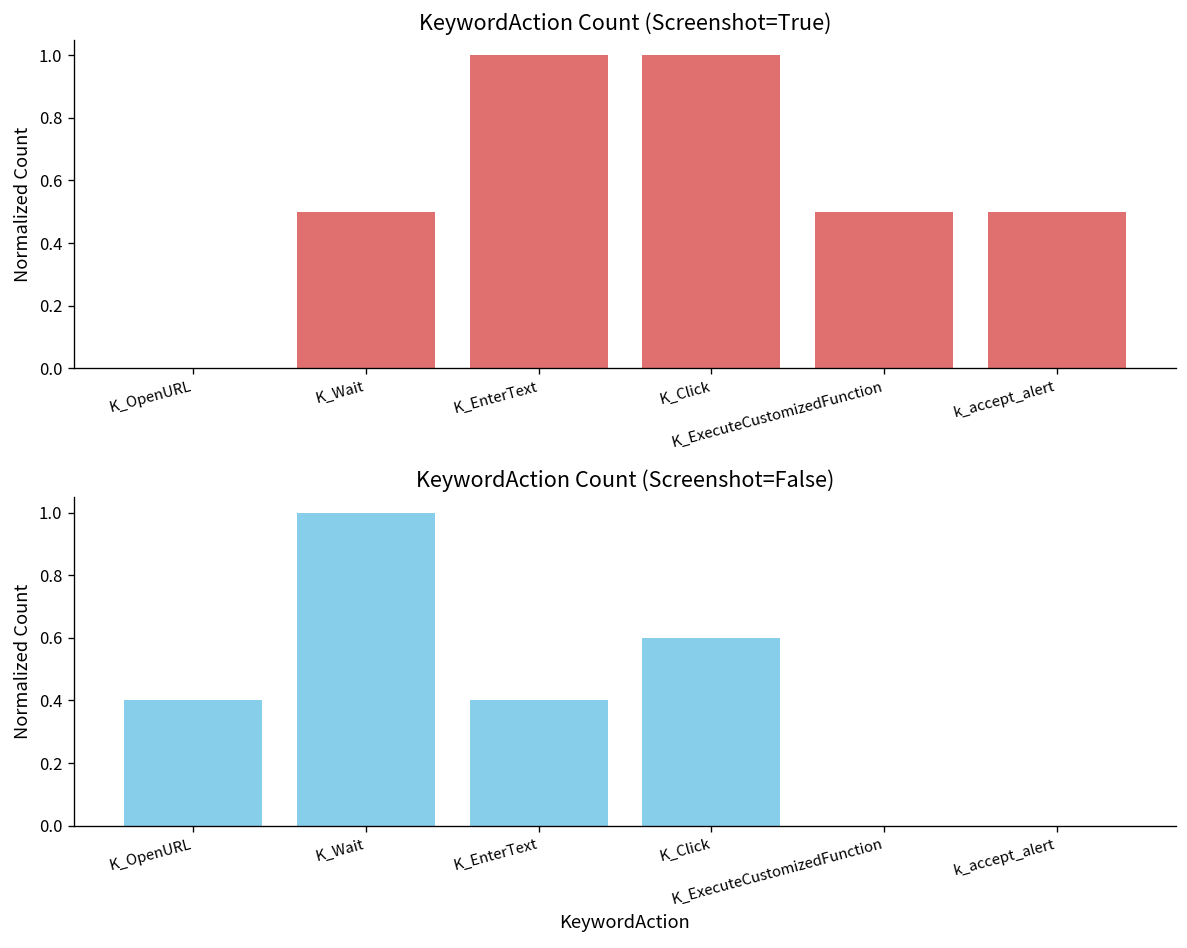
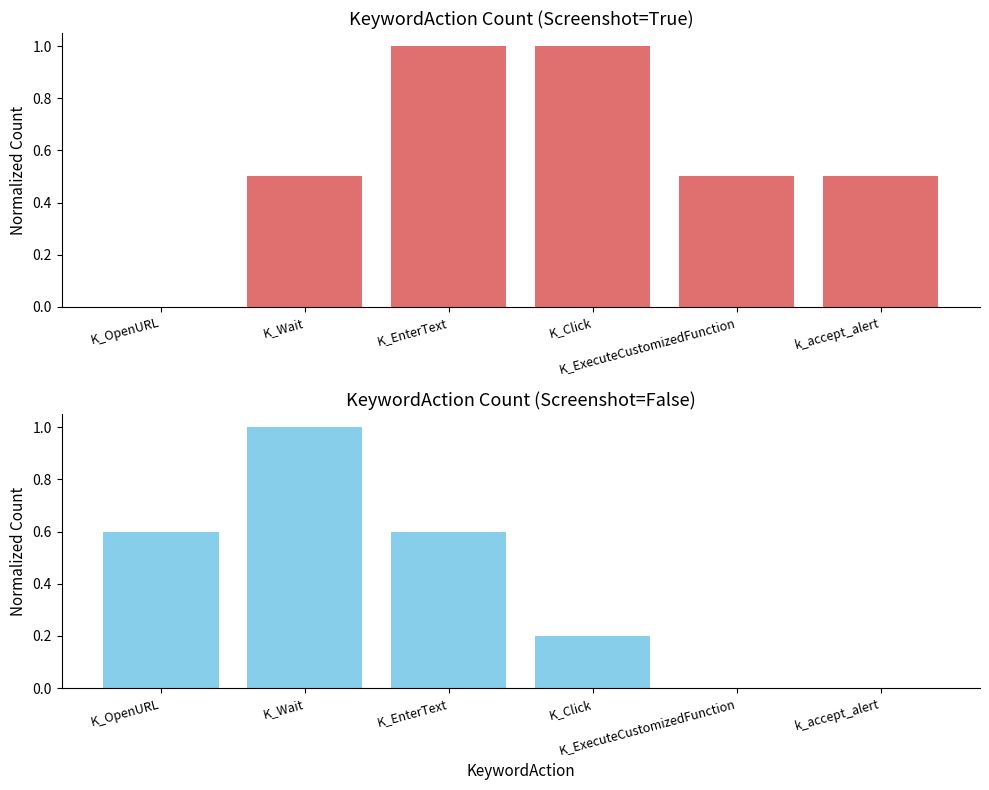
KeywordAction Count (Screenshot=False), K_OpenURL: 0.40 -> 0.60
KeywordAction Count (Screenshot=False), K_EnterText: 0.40 -> 0.60
KeywordAction Count (Screenshot=False), K_Click: 0.60 -> 0.20
